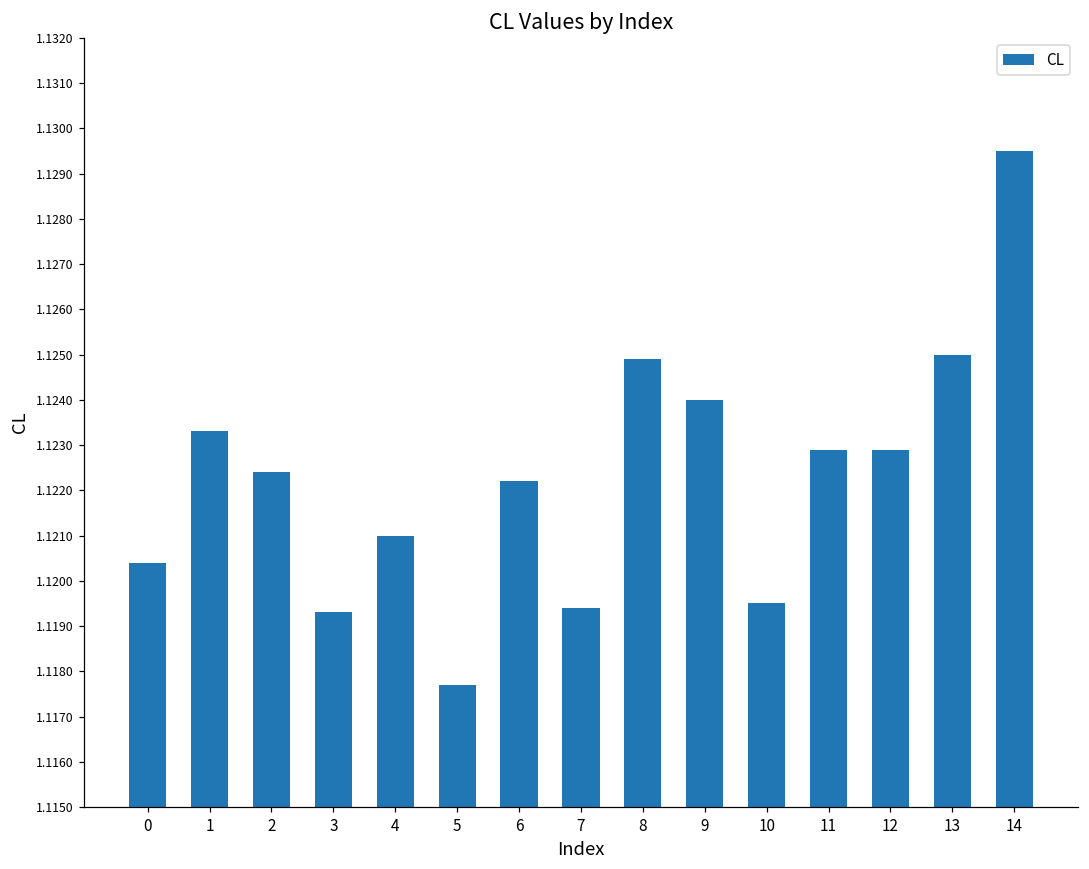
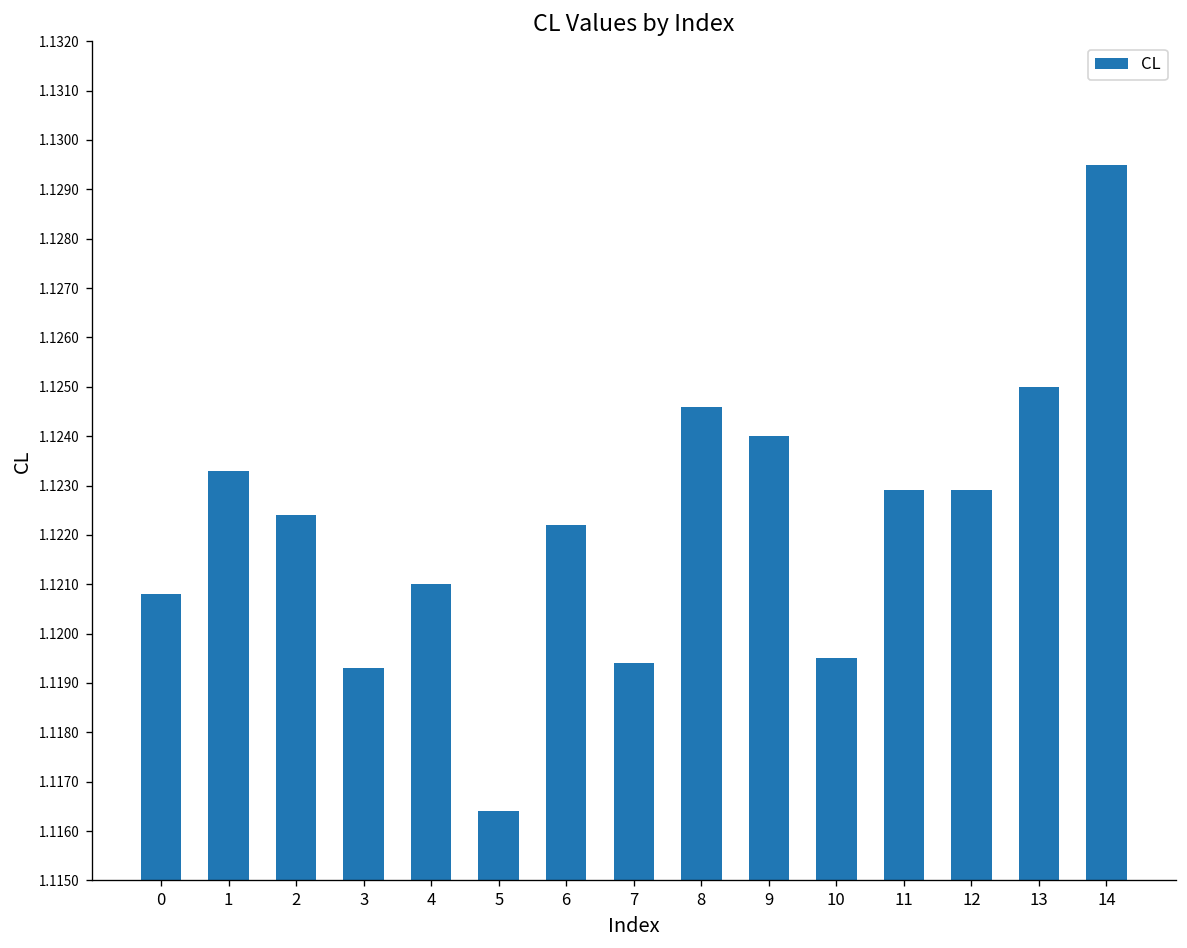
0: 1.1204 -> 1.1208
5: 1.1177 -> 1.1164
8: 1.1249 -> 1.1246
